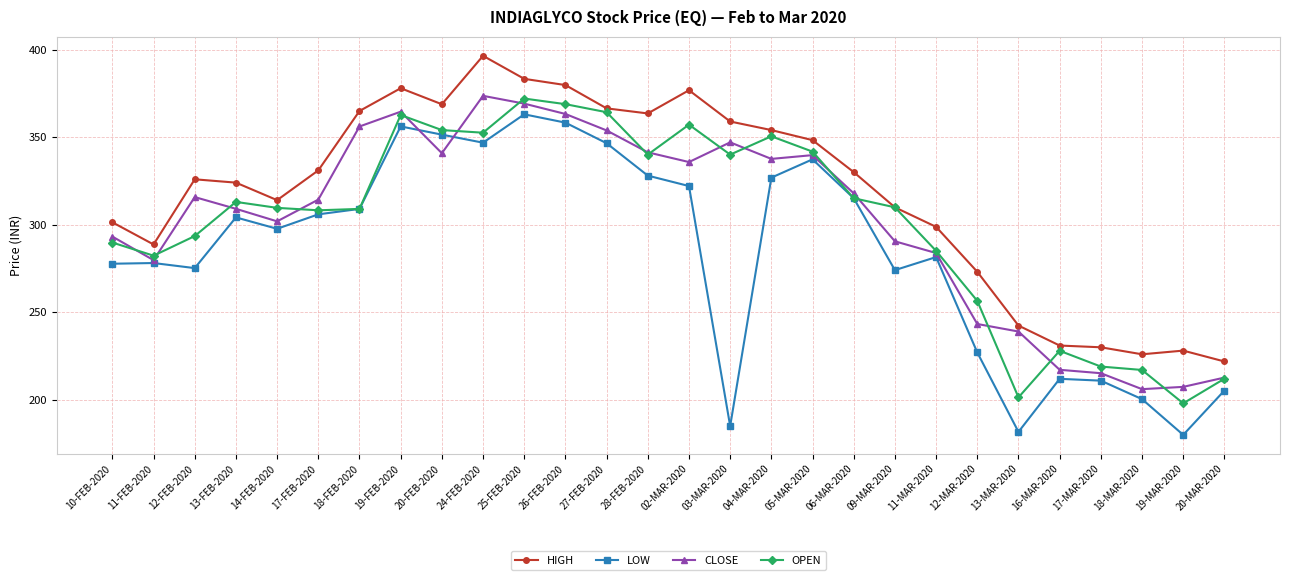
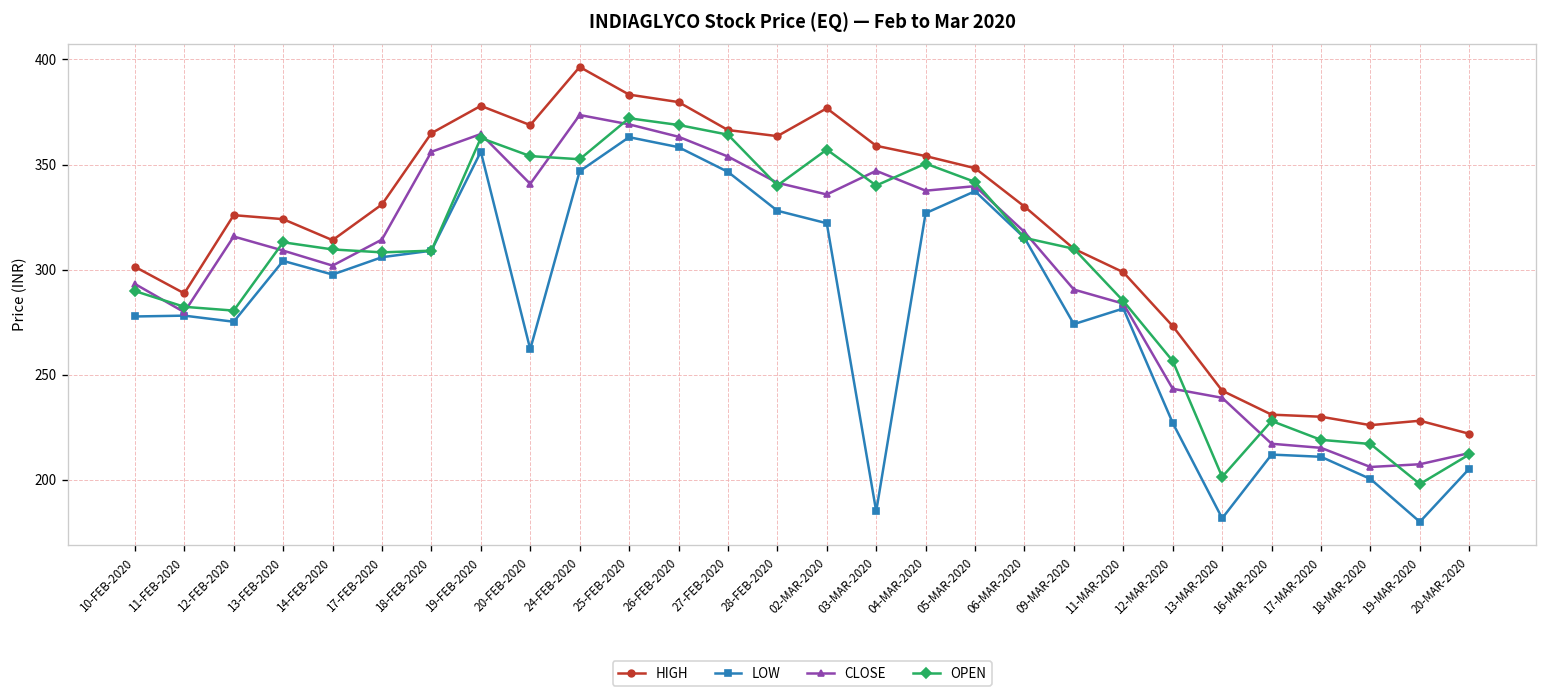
OPEN, 12-FEB-2020: 294 -> 281
LOW, 20-FEB-2020: 351 -> 262
